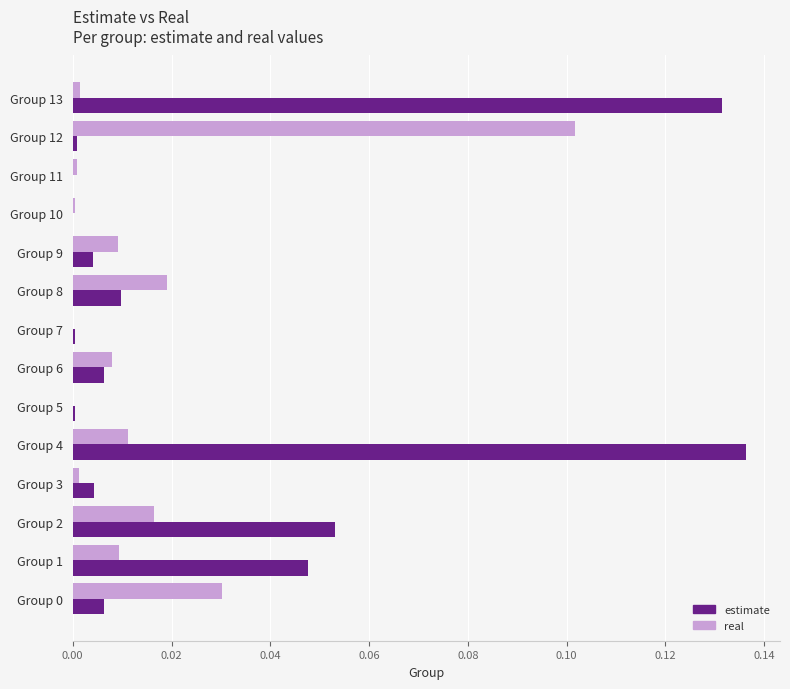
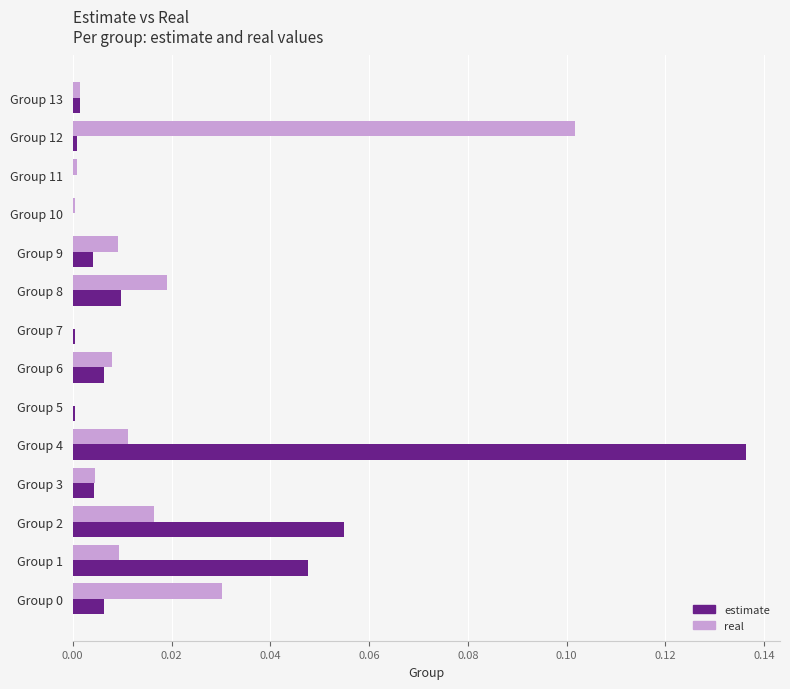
estimate, Group 13: 0.131 -> 0.001
real, Group 3: 0.001 -> 0.004
estimate, Group 2: 0.053 -> 0.055
